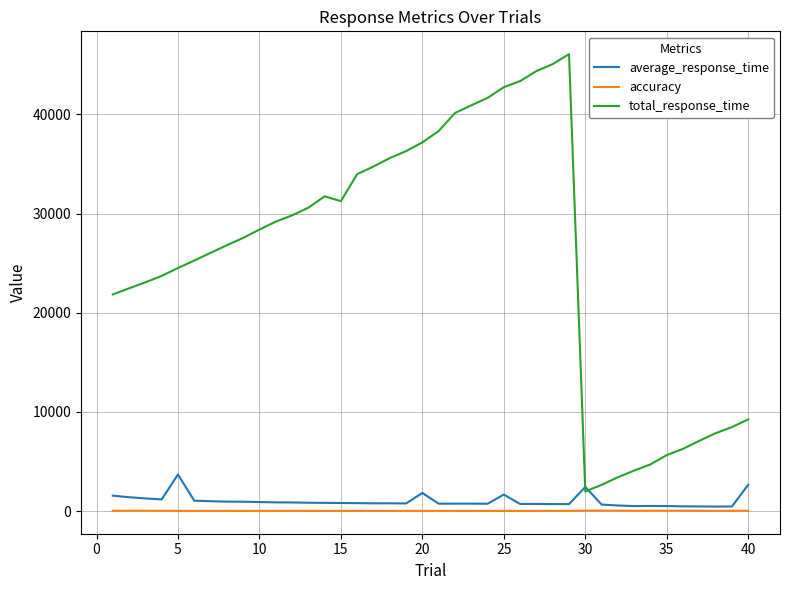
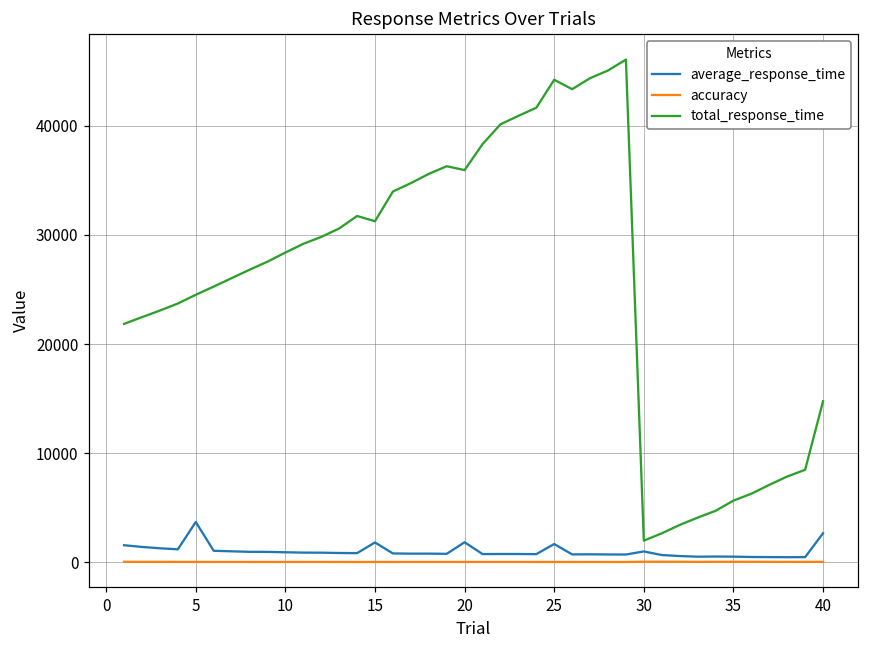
average_response_time, 15: 1000 -> 2000
total_response_time, 20: 37000 -> 36000
total_response_time, 25: 43000 -> 44000
average_response_time, 30: 2000 -> 1000
total_response_time, 40: 9000 -> 15000
